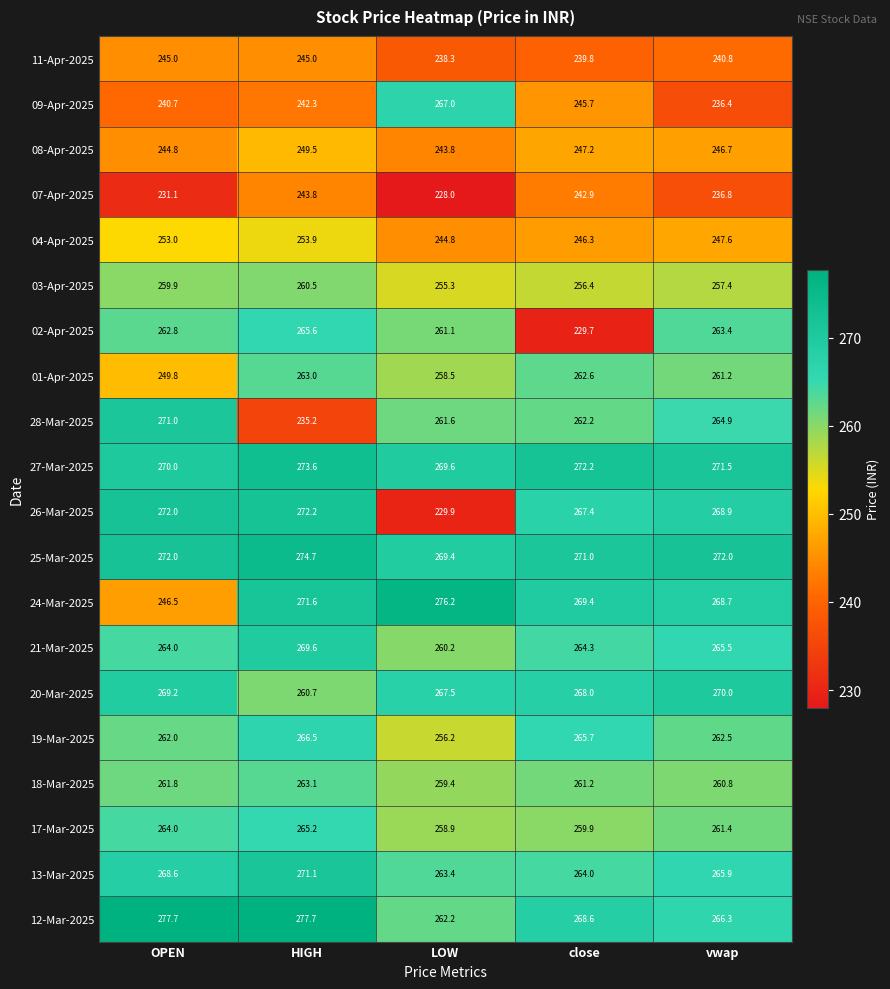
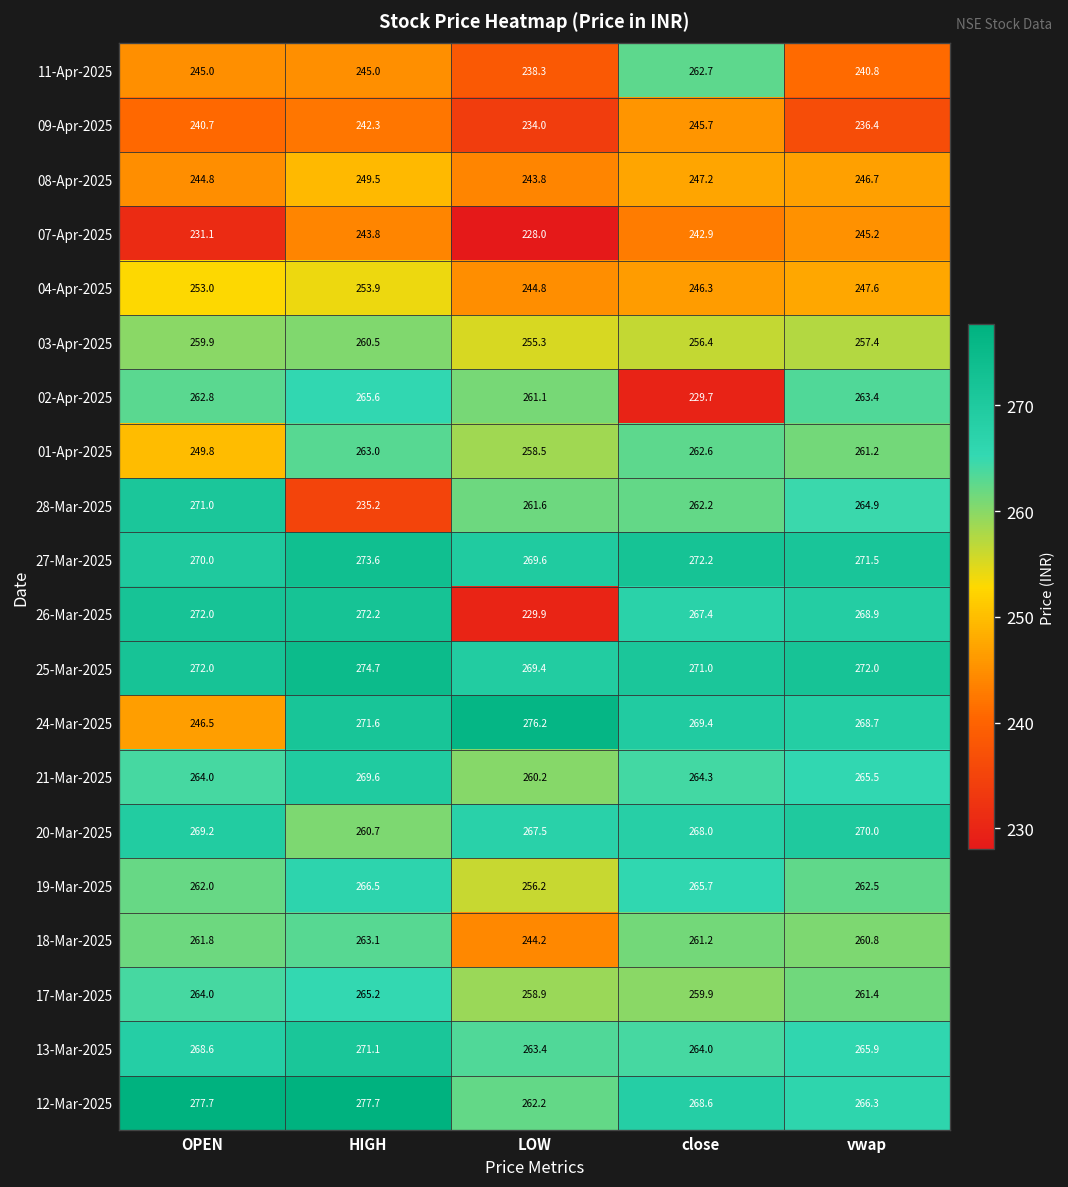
11-Apr-2025, close: 239.8 -> 262.7
09-Apr-2025, LOW: 267.0 -> 234.0
07-Apr-2025, vwap: 236.8 -> 245.2
18-Mar-2025, LOW: 259.4 -> 244.2
